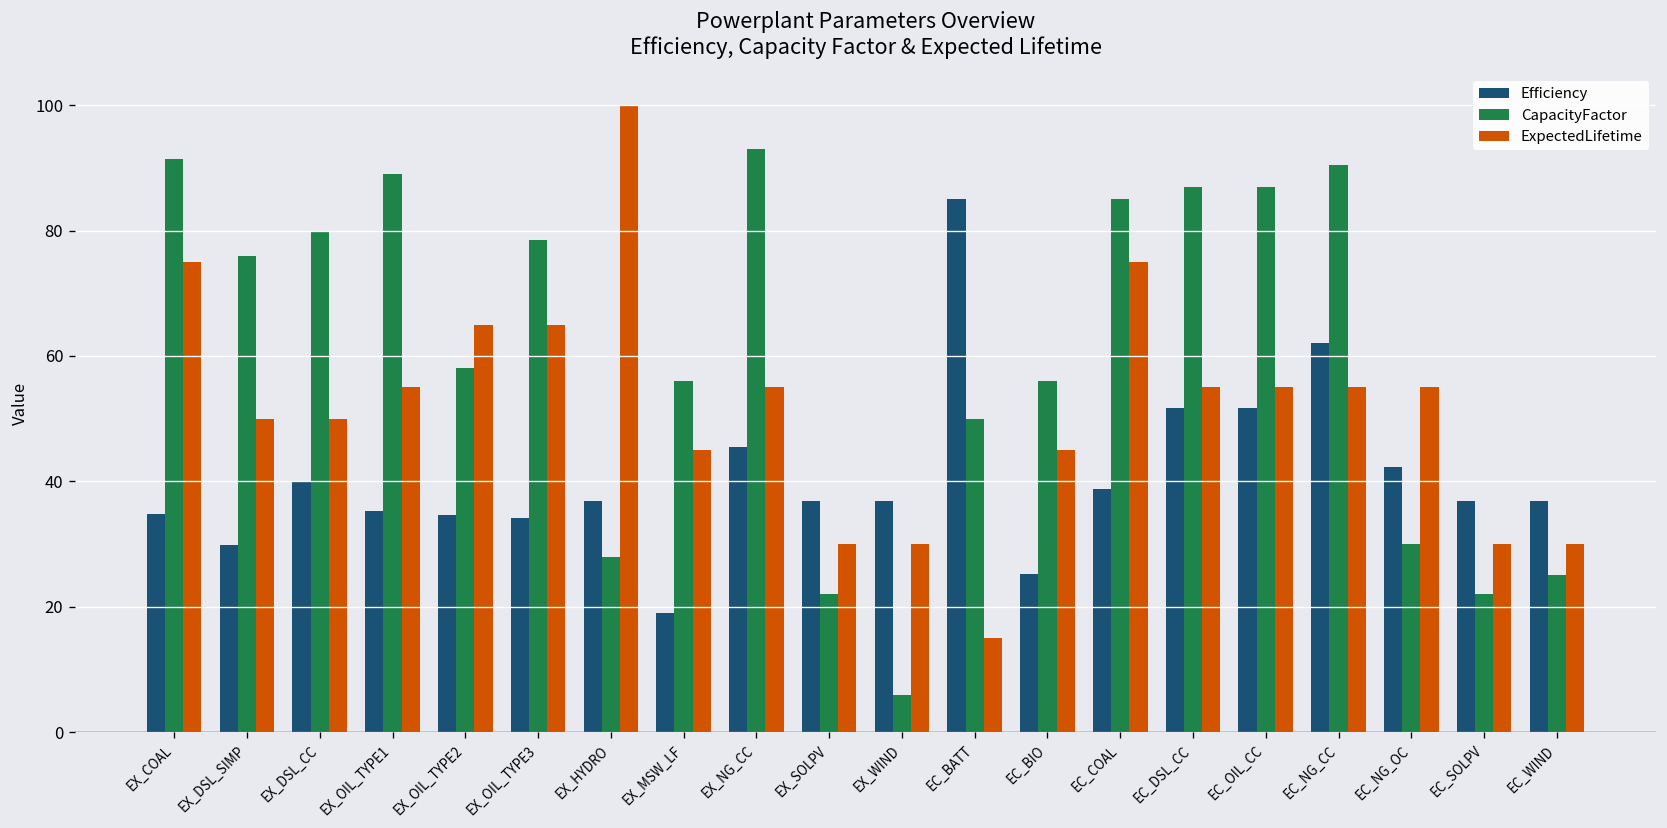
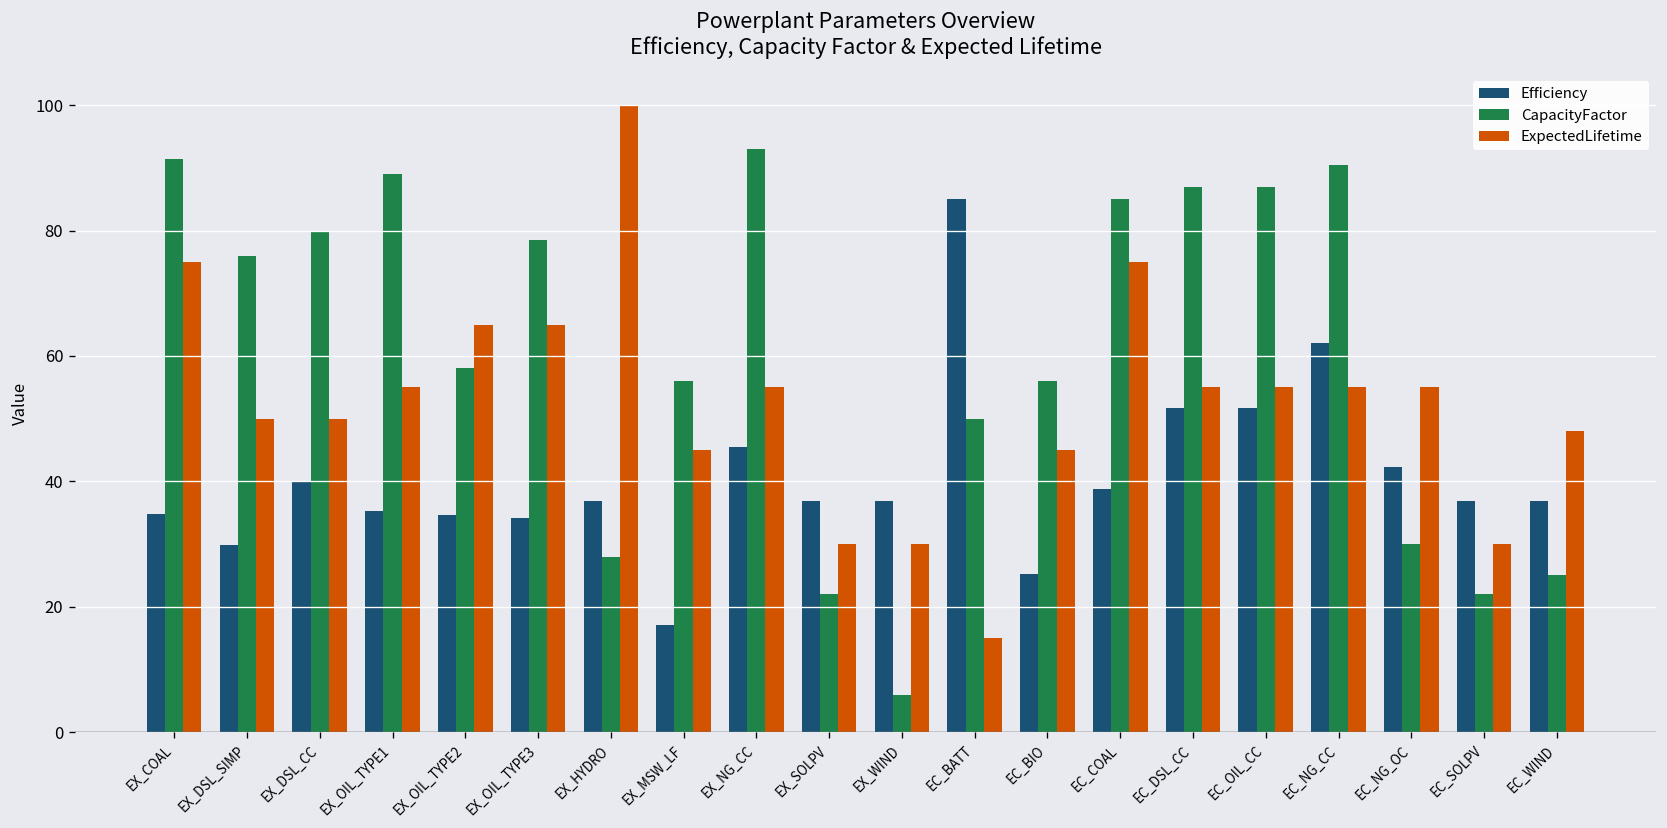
Efficiency, EX_MSW_LF: 19 -> 17
ExpectedLifetime, EC_WIND: 30 -> 48
